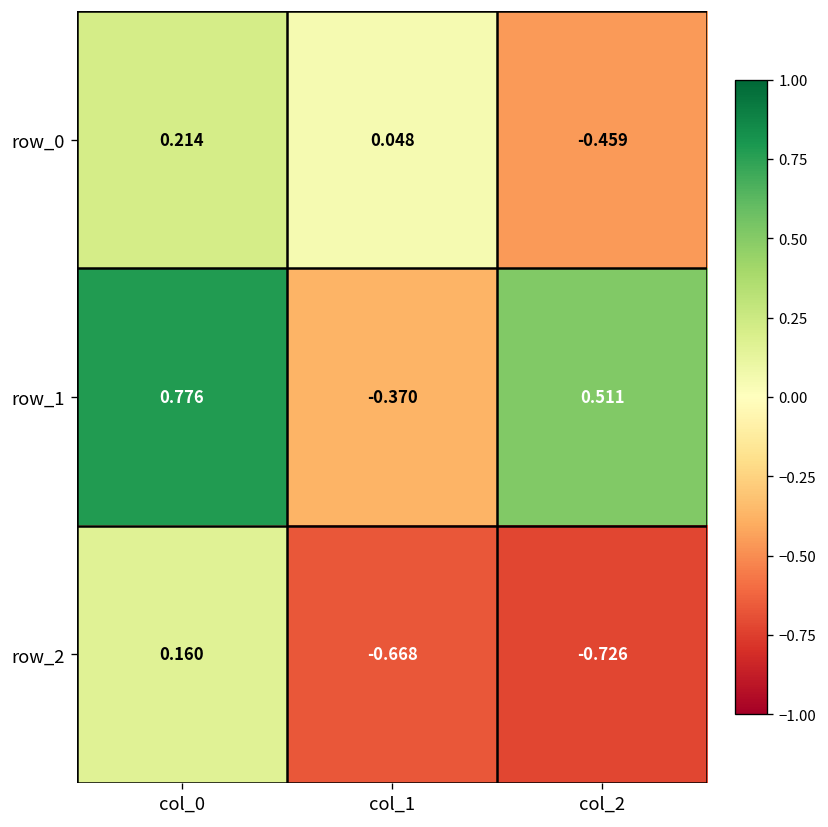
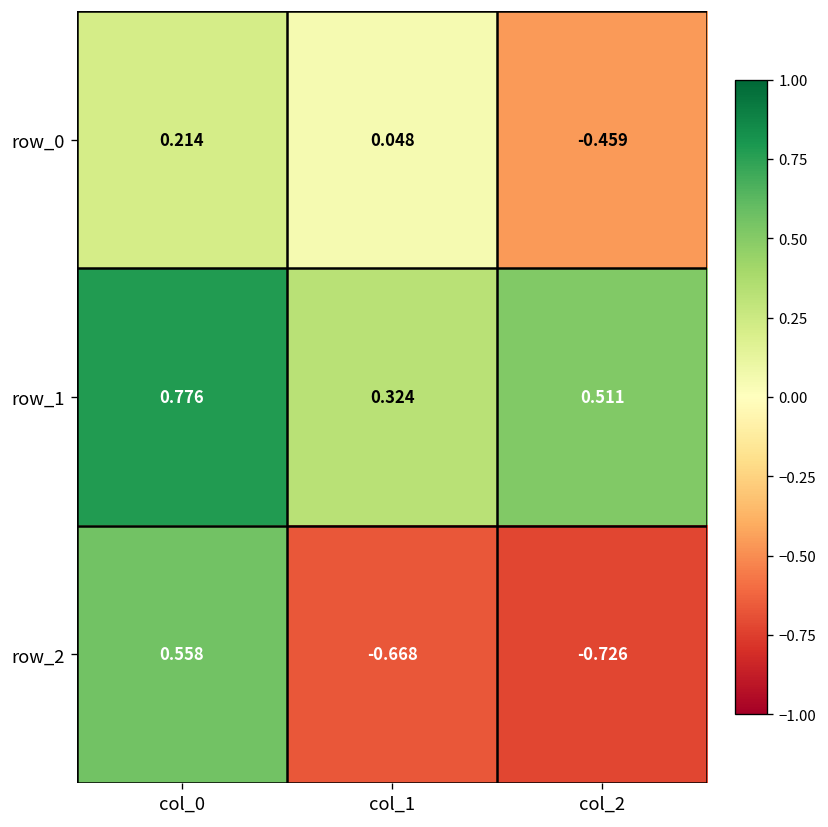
row_1, col_1: -0.370 -> 0.324
row_2, col_0: 0.160 -> 0.558
